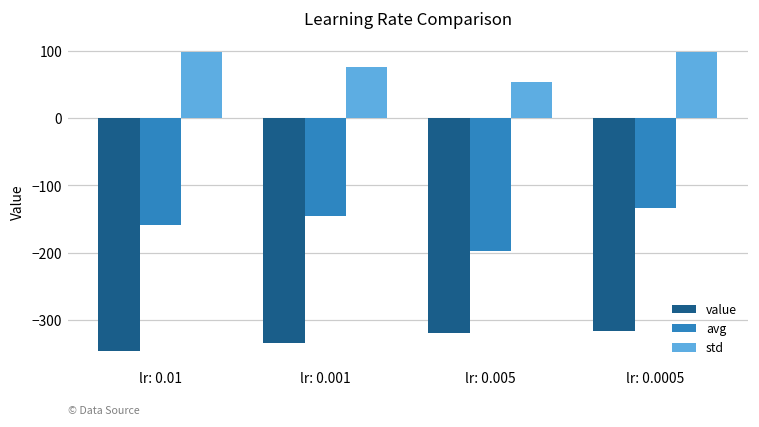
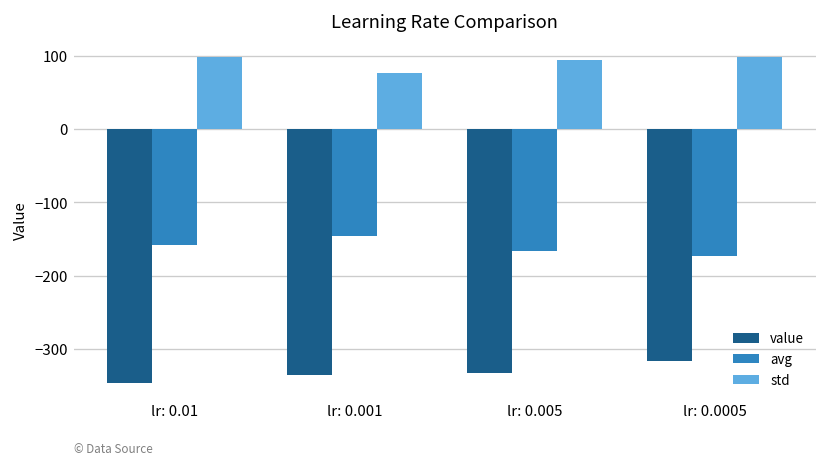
value, lr: 0.005: -320 -> -330
avg, lr: 0.005: -200 -> -170
std, lr: 0.005: 50 -> 90
avg, lr: 0.0005: -130 -> -170
